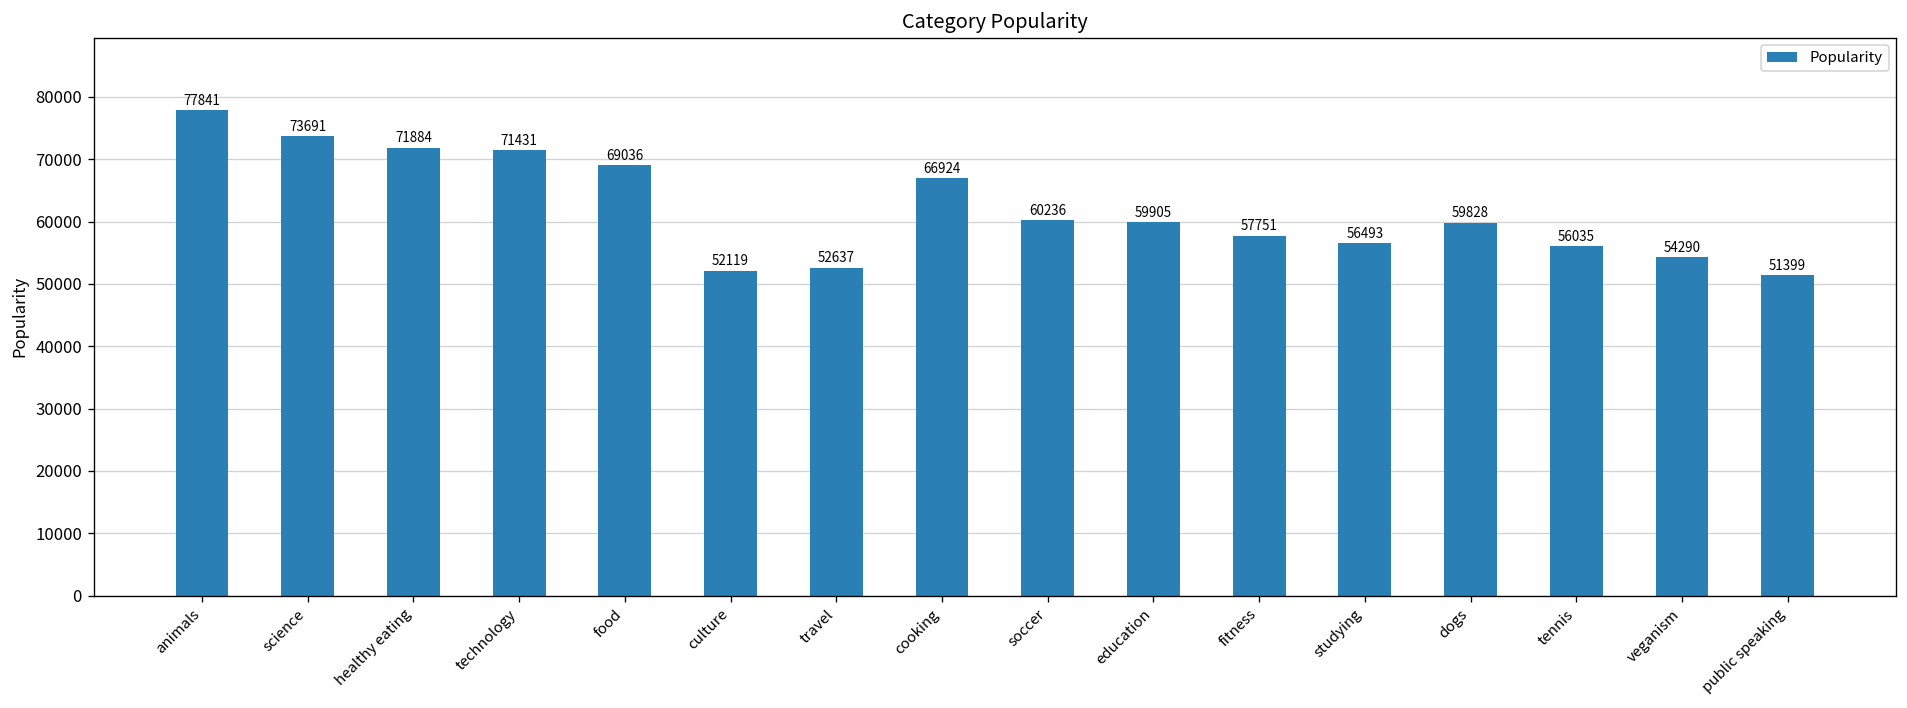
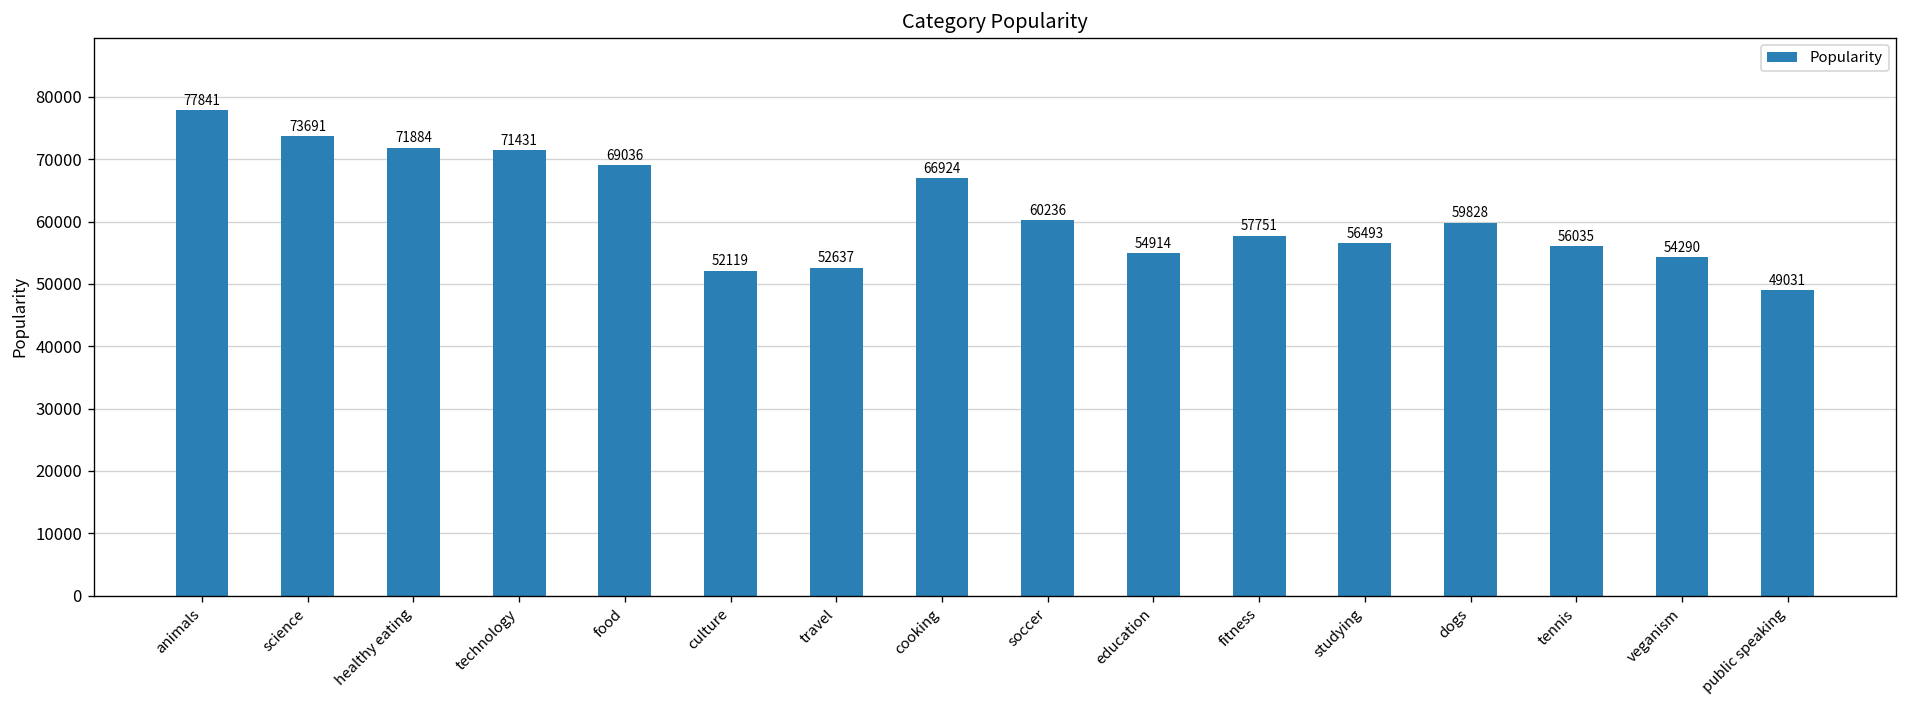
education: 59905 -> 54914
public speaking: 51399 -> 49031
